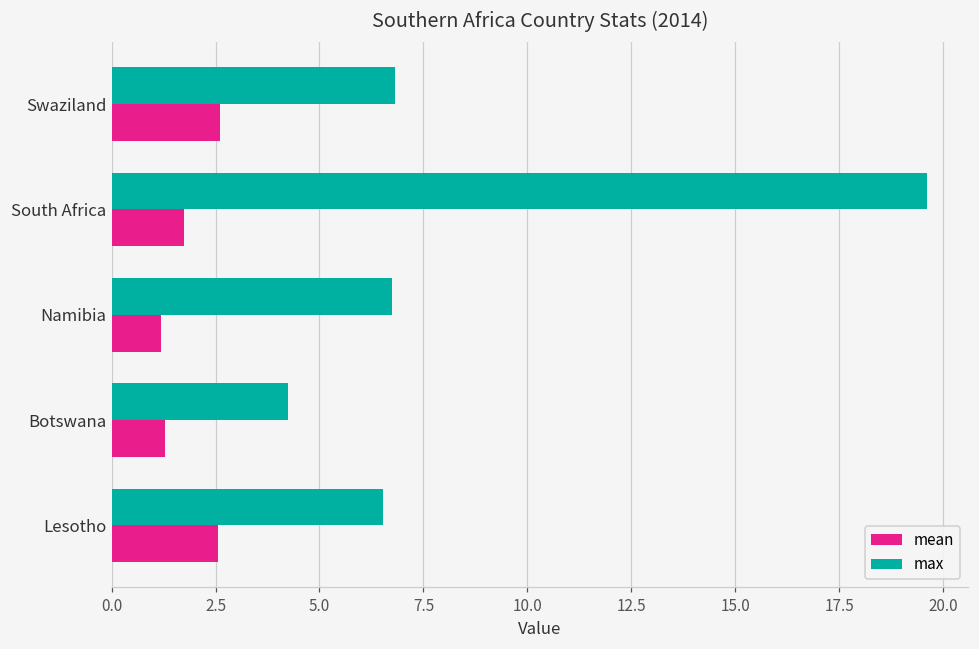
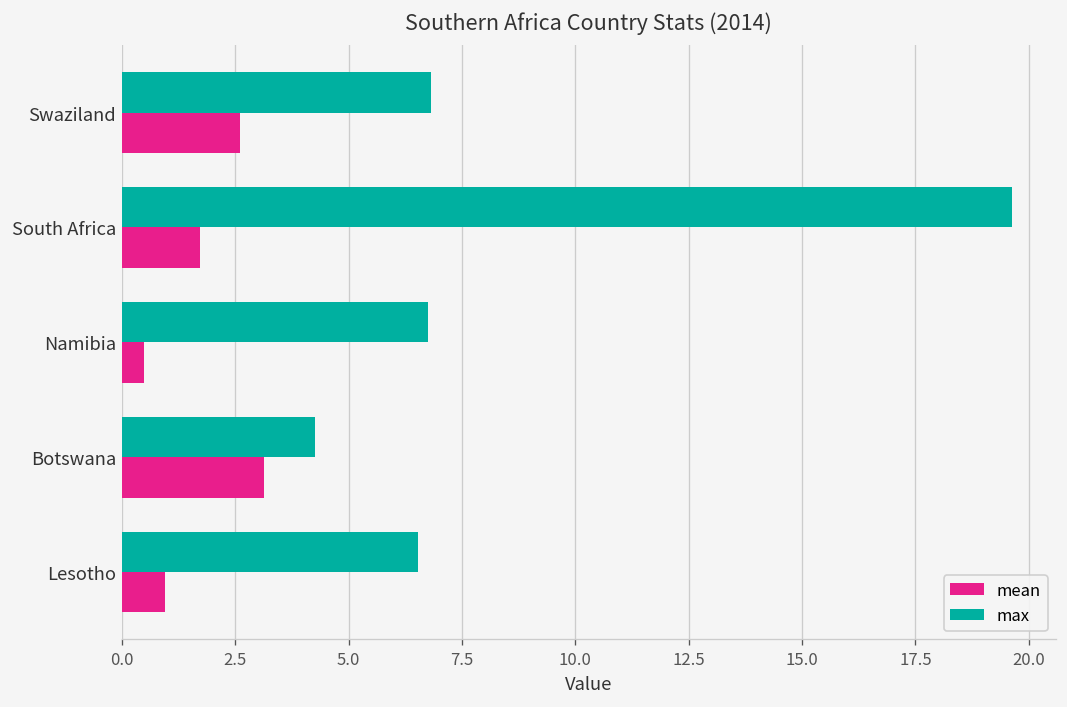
mean, Namibia: 1.2 -> 0.5
mean, Botswana: 1.3 -> 3.1
mean, Lesotho: 2.5 -> 1.0
